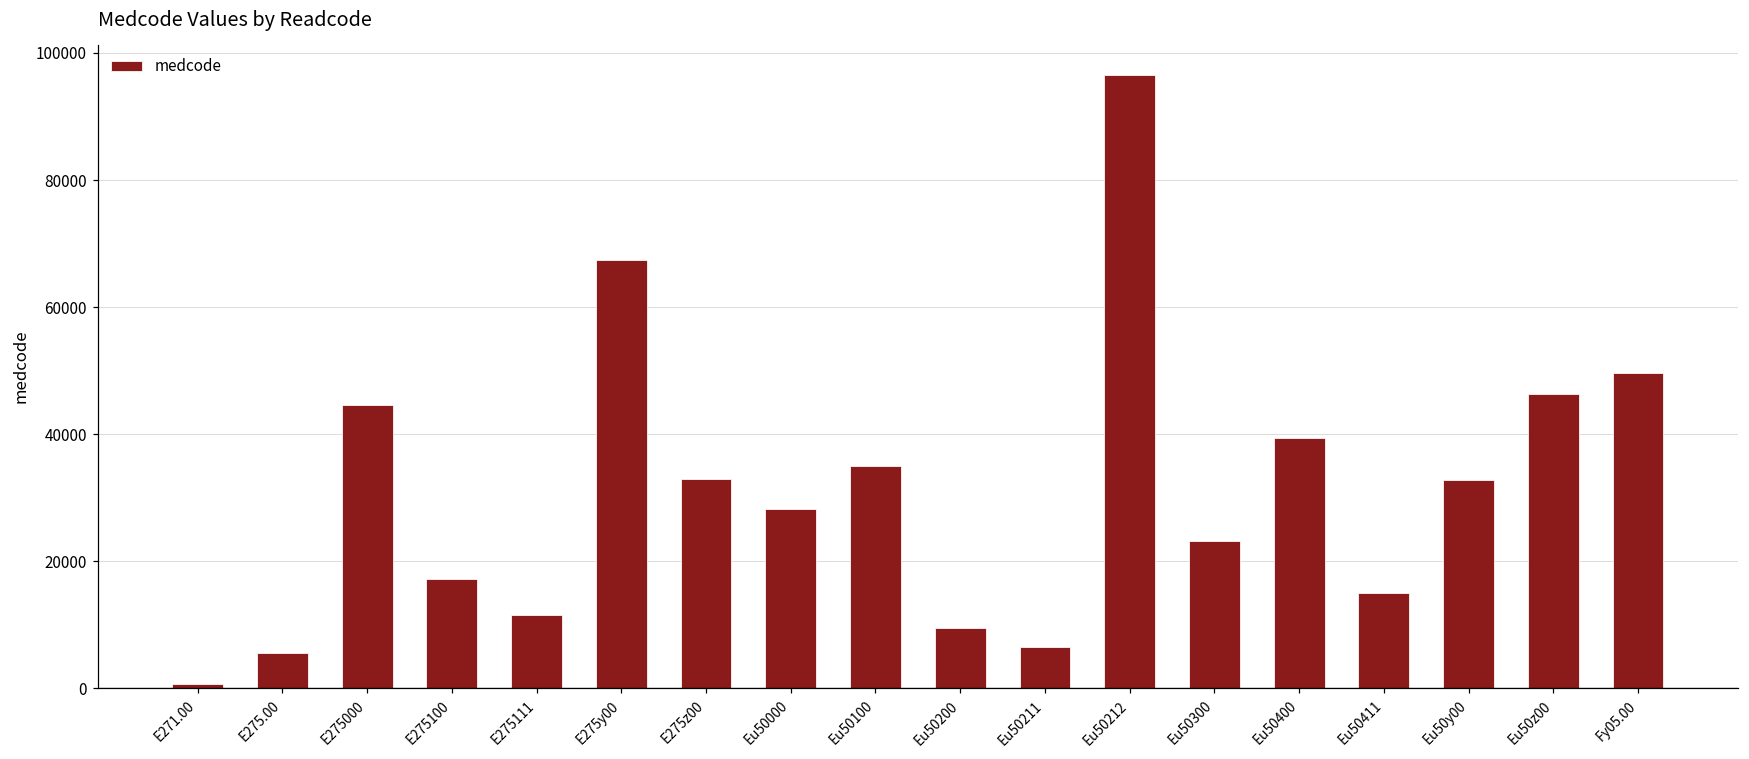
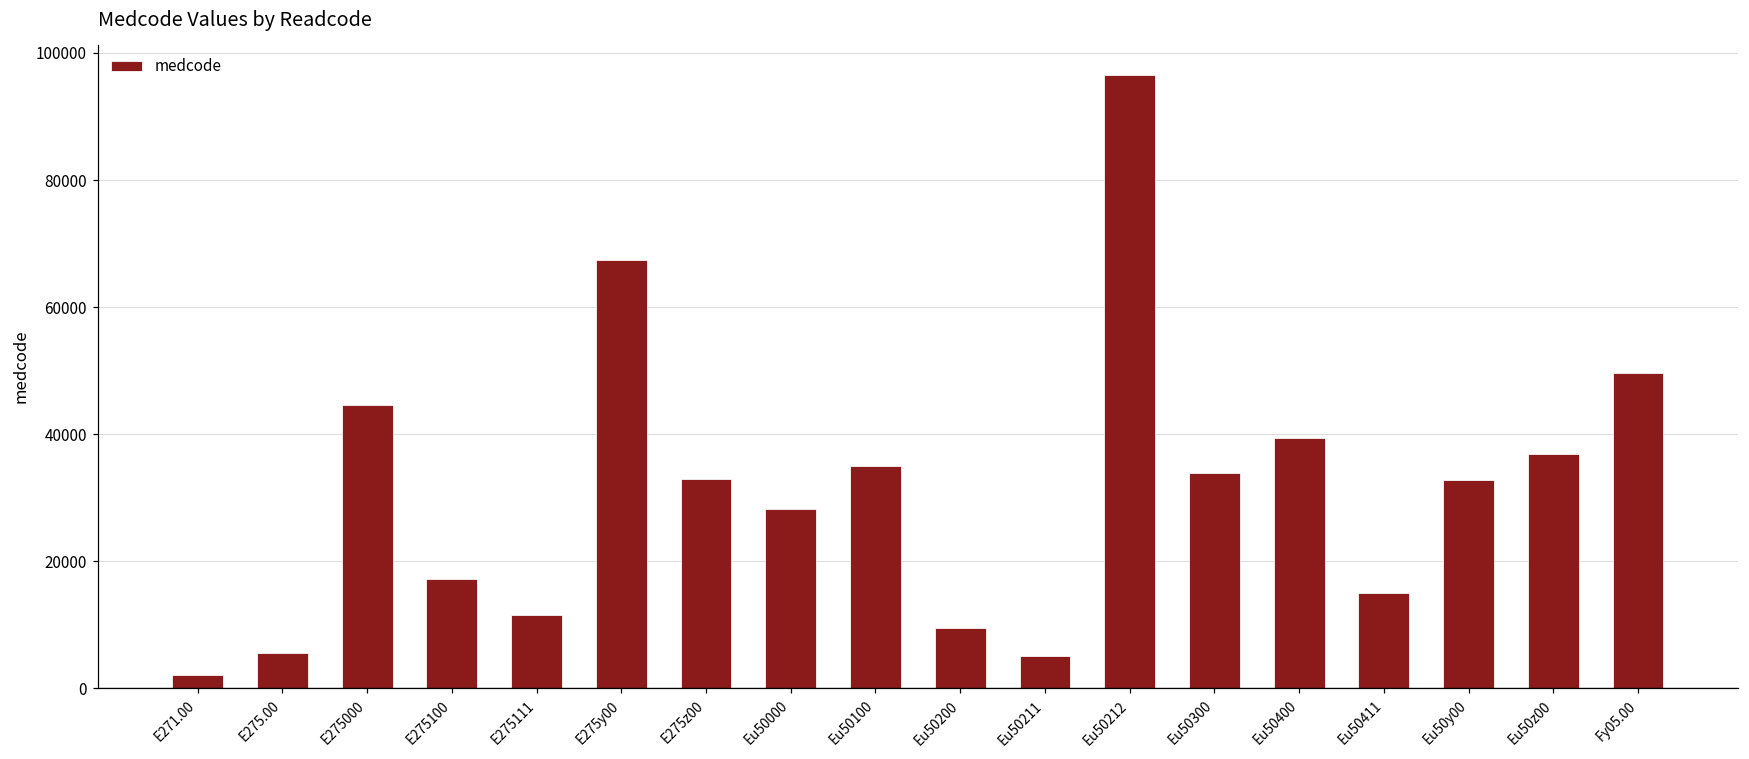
E271.00: 1000 -> 2000
Eu50211: 7000 -> 5000
Eu50300: 23000 -> 34000
Eu50z00: 46000 -> 37000
